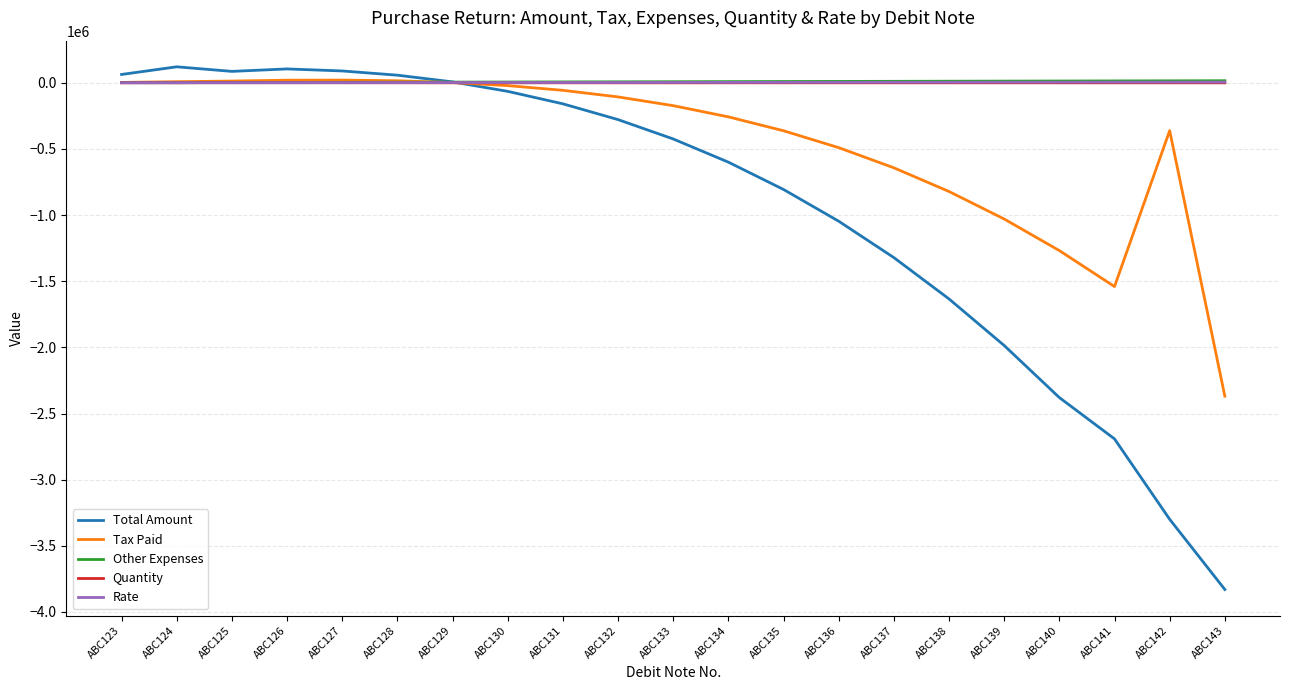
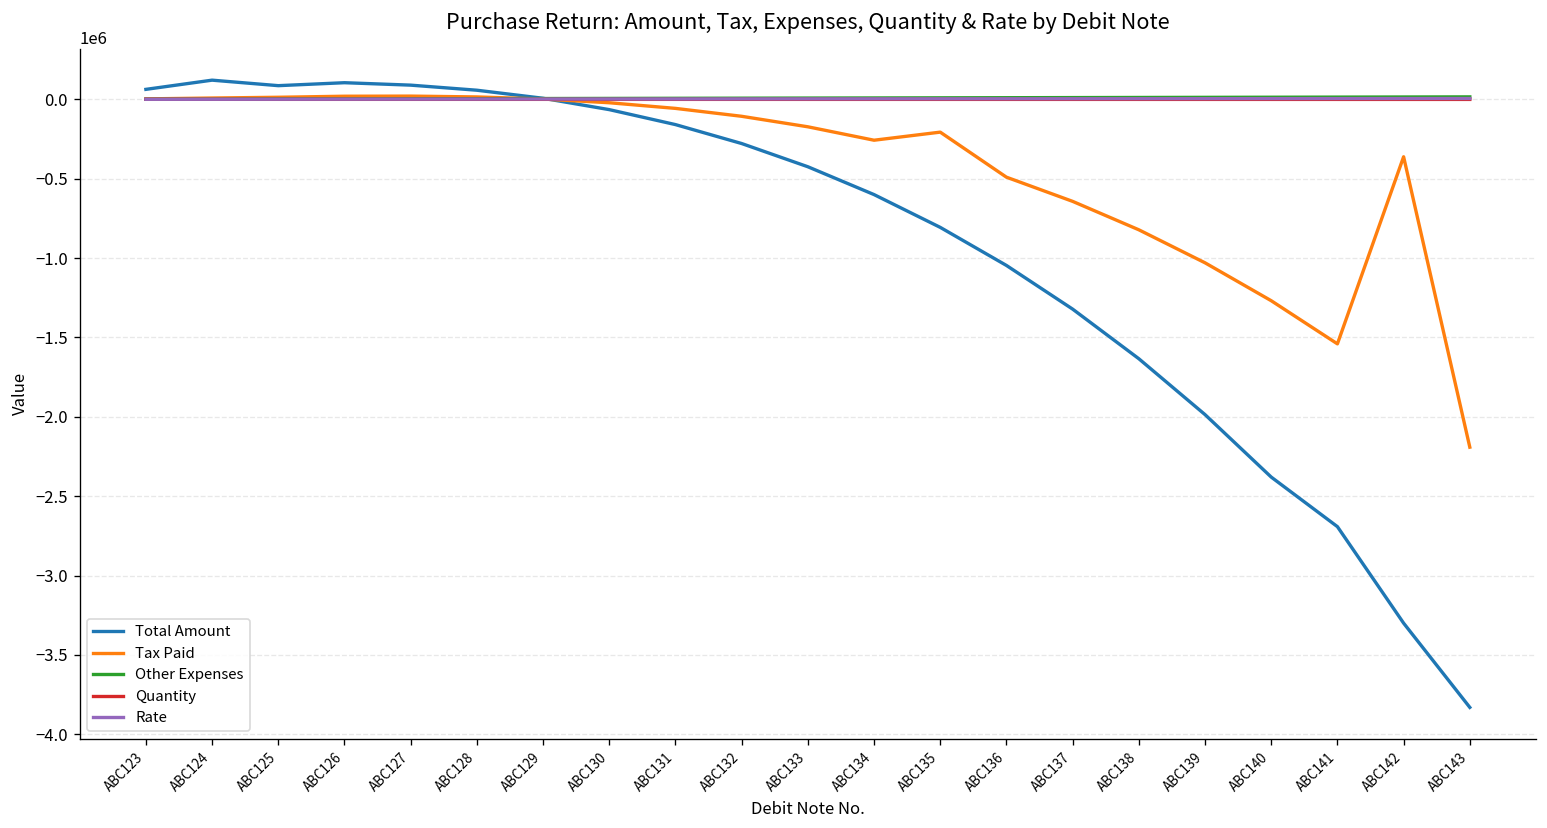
Tax Paid, ABC135: -360000 -> -210000
Tax Paid, ABC143: -2370000 -> -2190000
